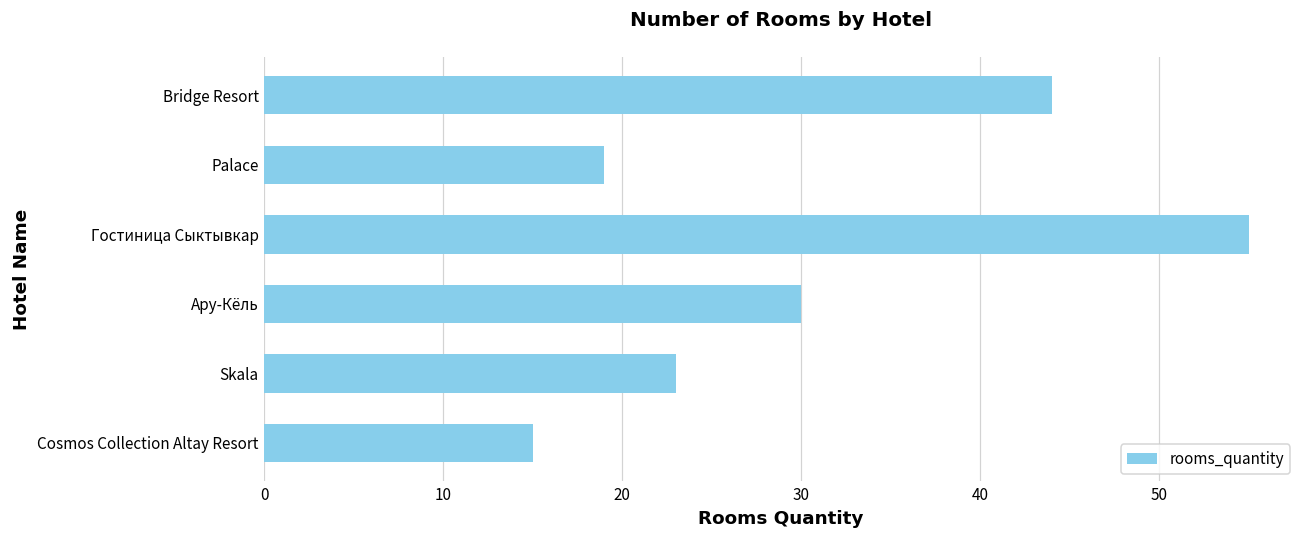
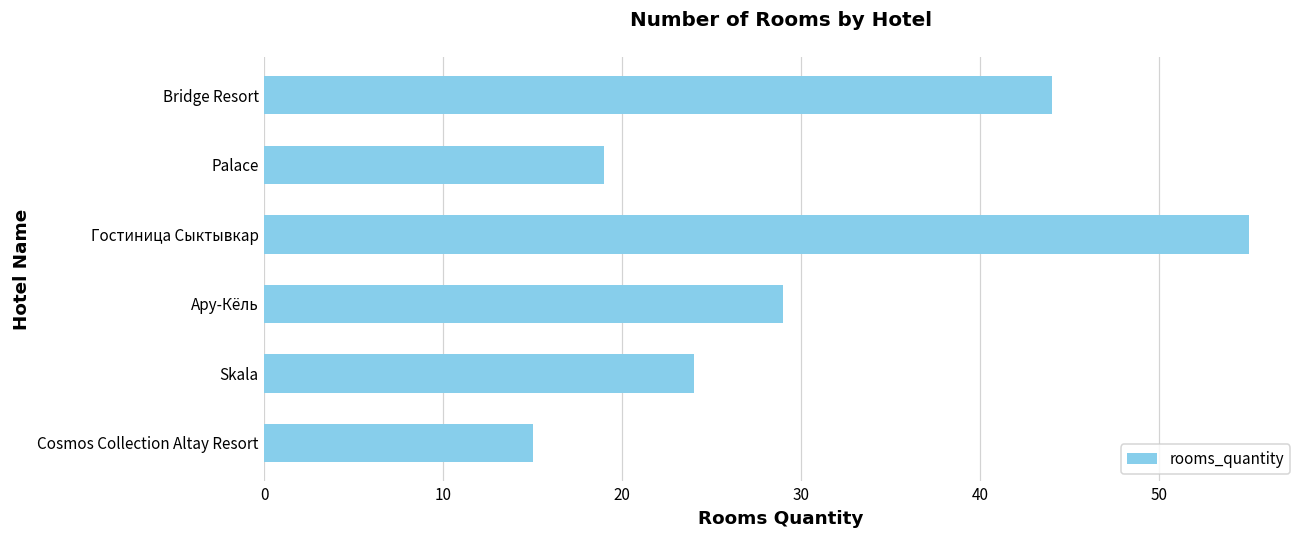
Ару-Кёль: 30 -> 29
Skala: 23 -> 24
